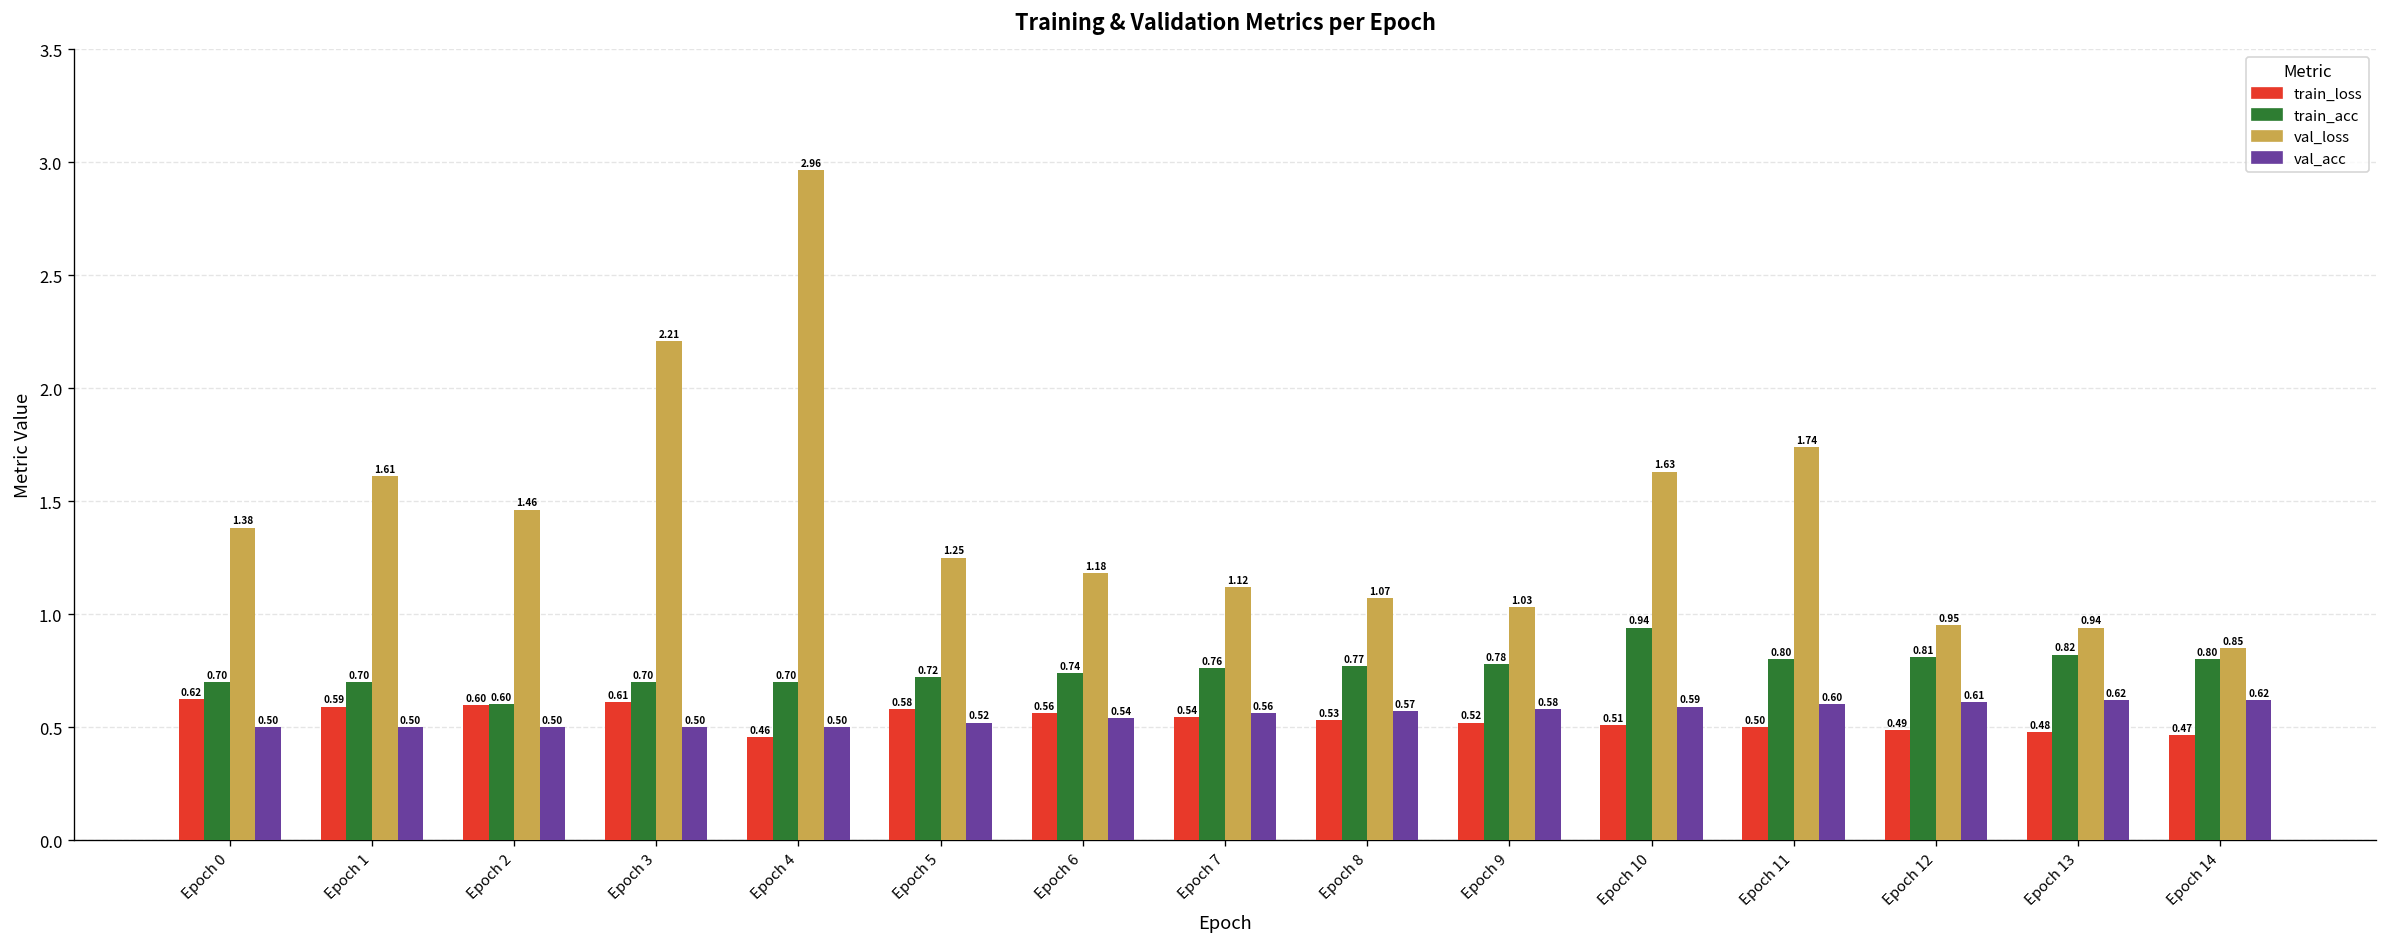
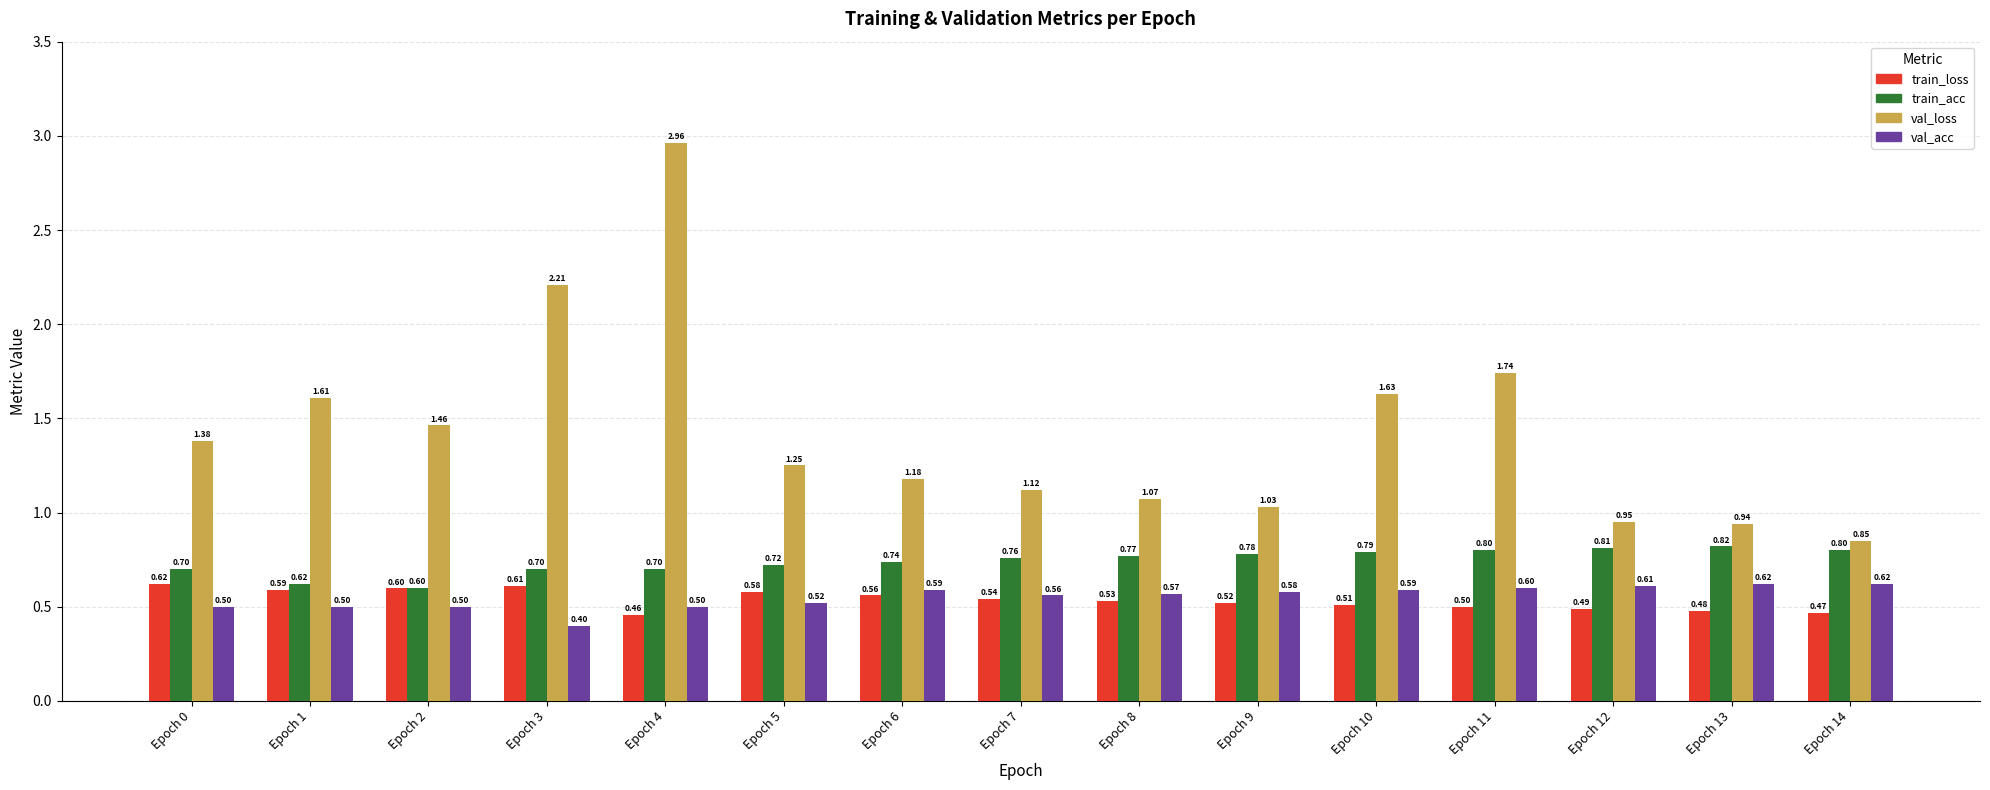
train_acc, Epoch 1: 0.70 -> 0.62
val_acc, Epoch 3: 0.50 -> 0.40
val_acc, Epoch 6: 0.54 -> 0.59
train_acc, Epoch 10: 0.94 -> 0.79
